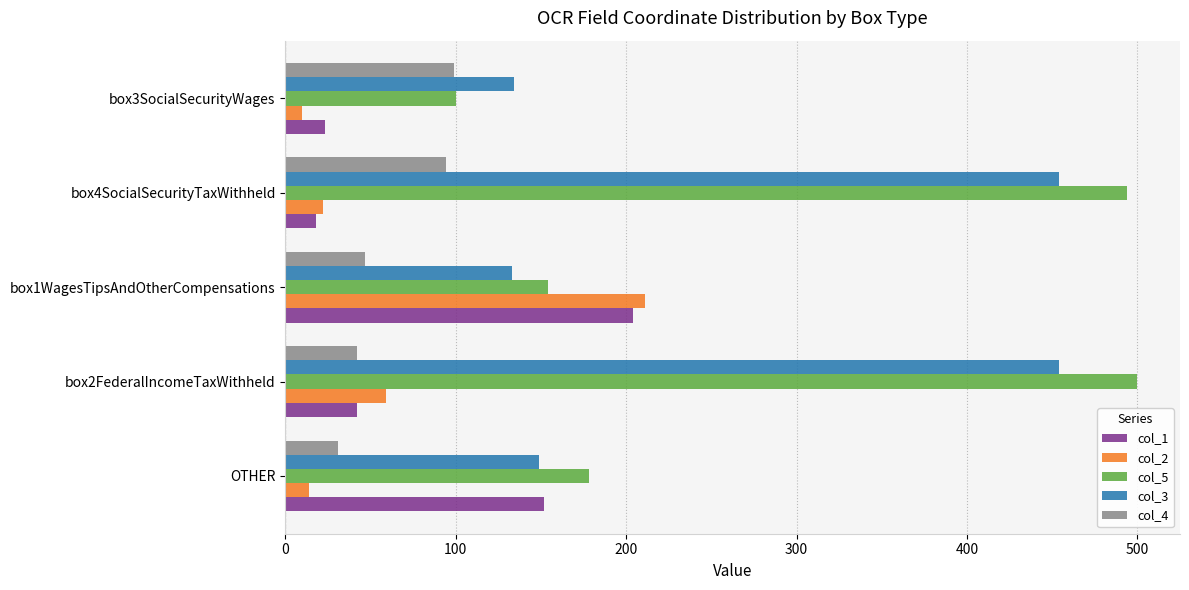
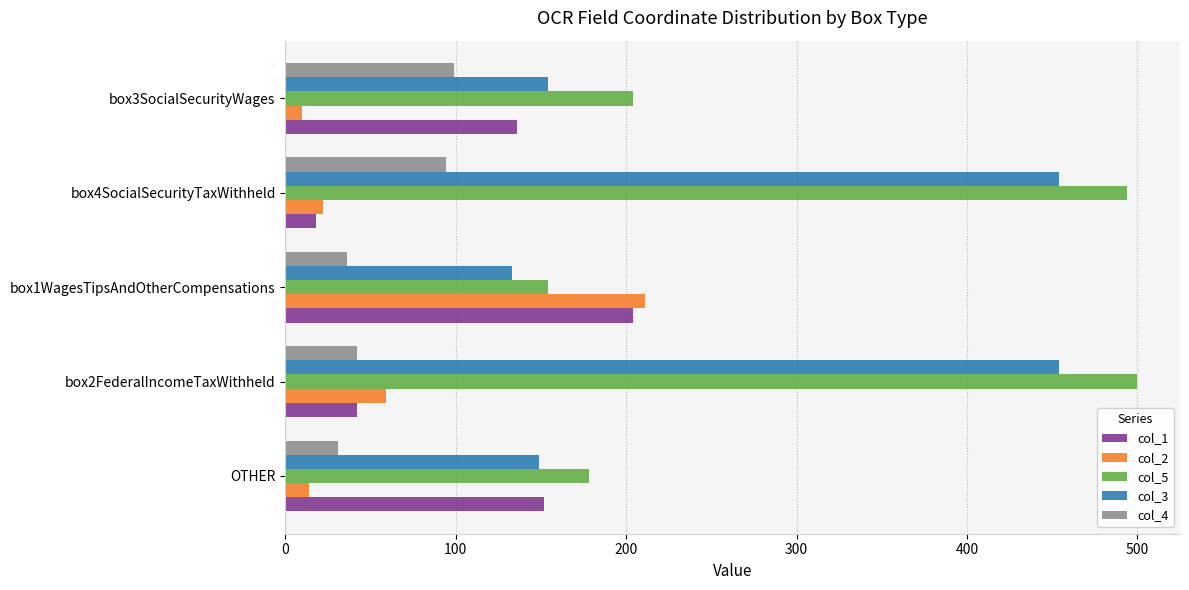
col_3, box3SocialSecurityWages: 134 -> 154
col_5, box3SocialSecurityWages: 100 -> 204
col_1, box3SocialSecurityWages: 23 -> 136
col_4, box1WagesTipsAndOtherCompensations: 47 -> 36
